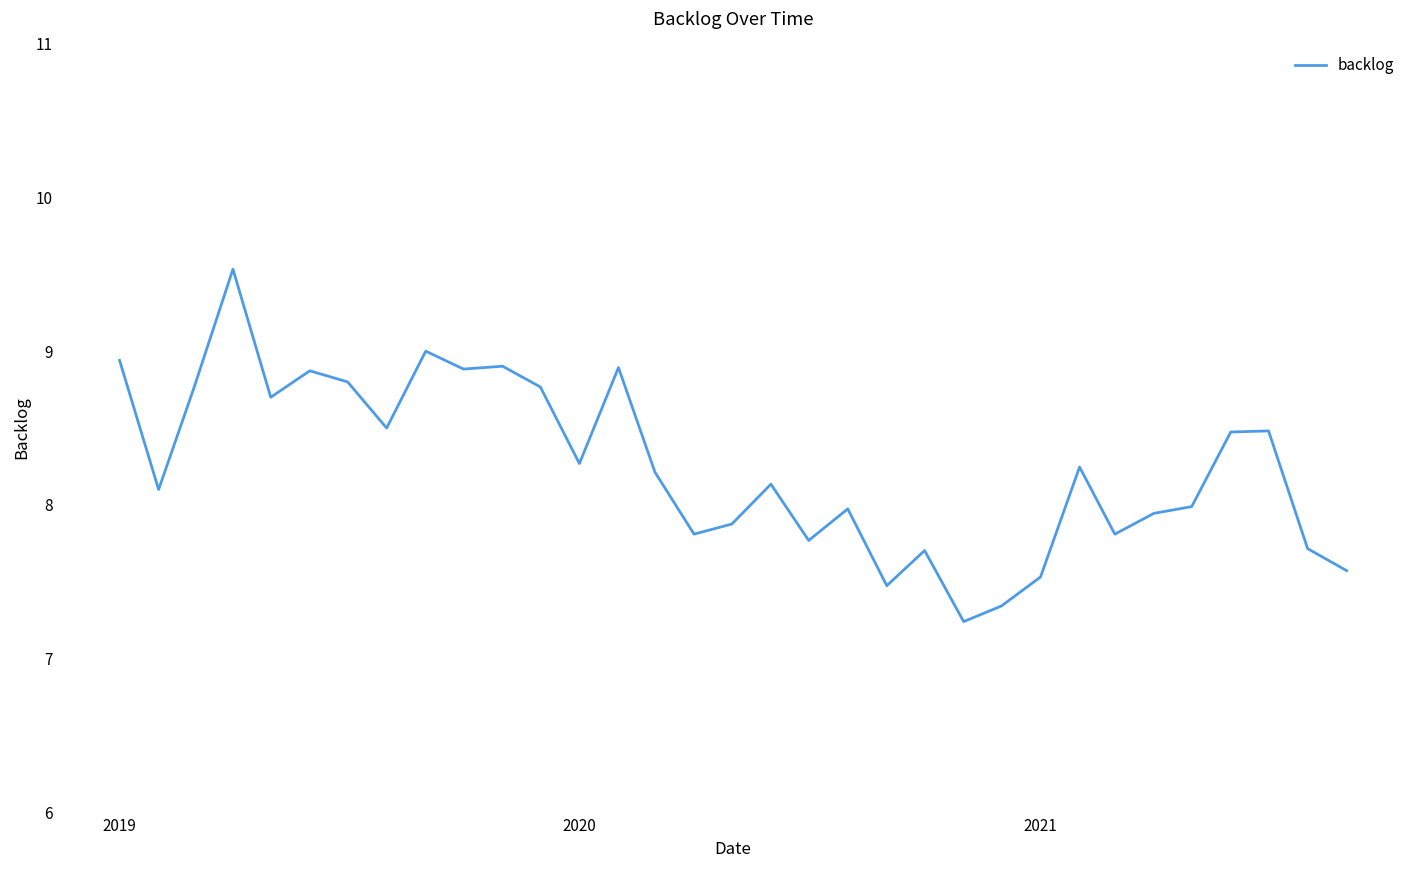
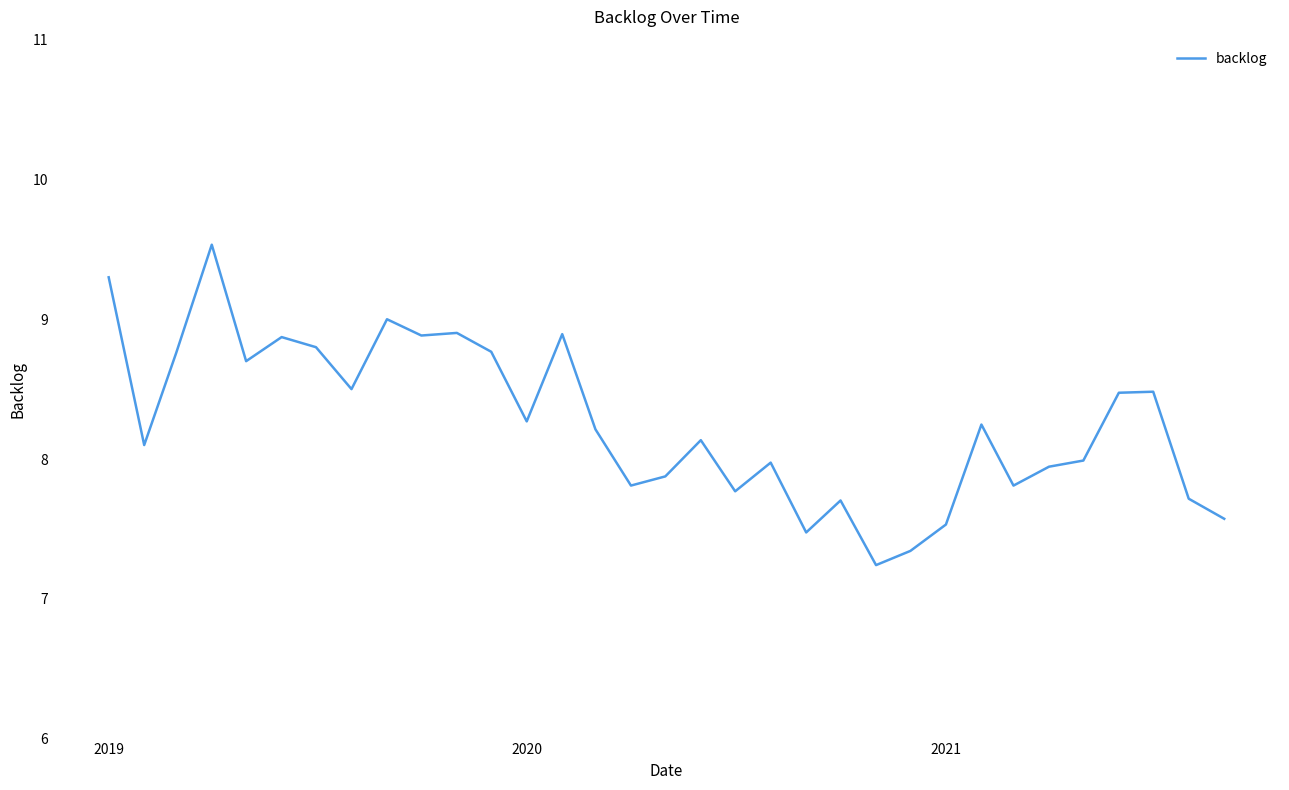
2019: 8.94 -> 9.30
